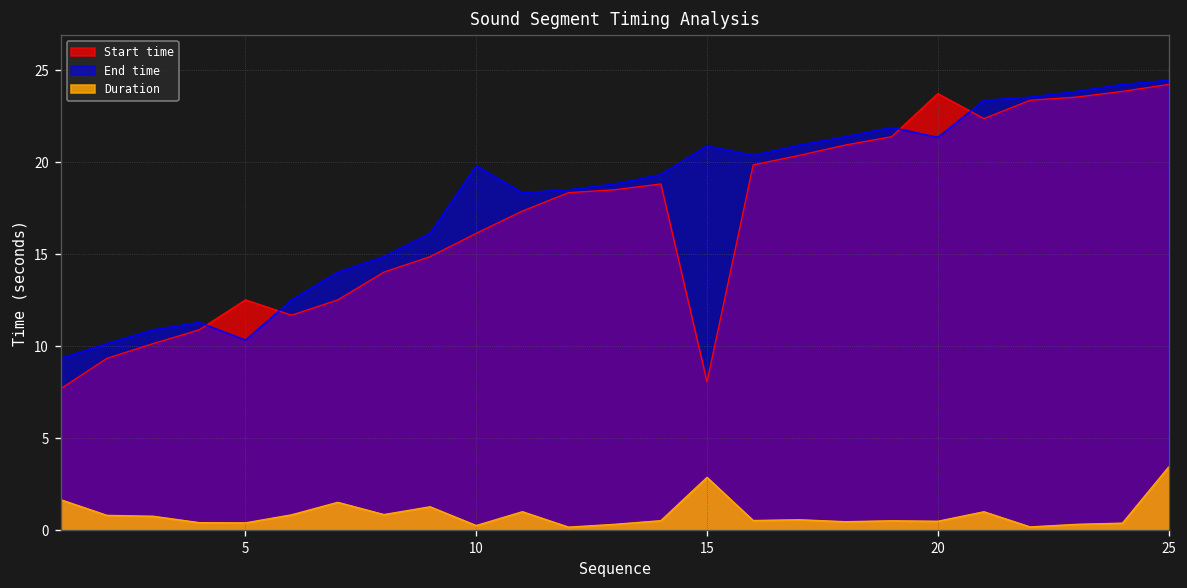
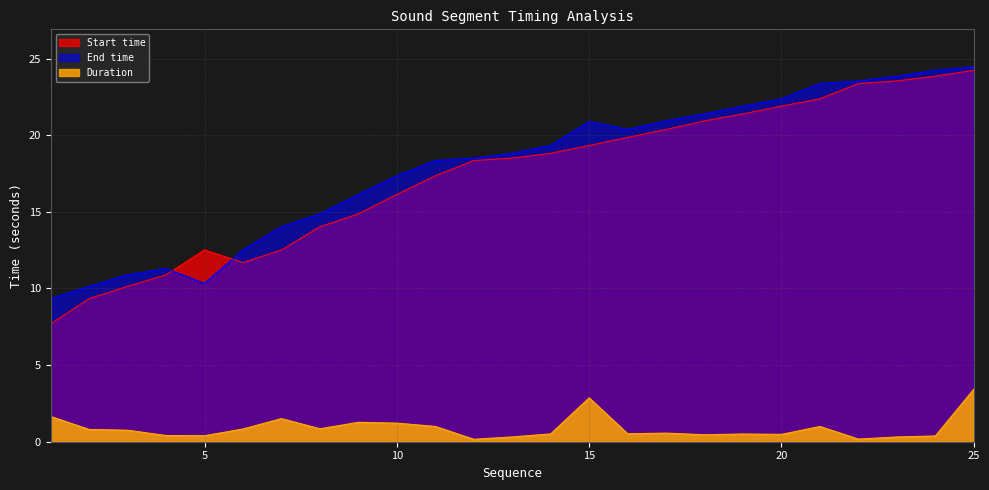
End time, 10: 19.8 -> 17.3
Duration, 10: 0.2 -> 1.2
Start time, 15: 8.1 -> 19.3
Start time, 20: 23.7 -> 21.9
End time, 20: 21.4 -> 22.4
